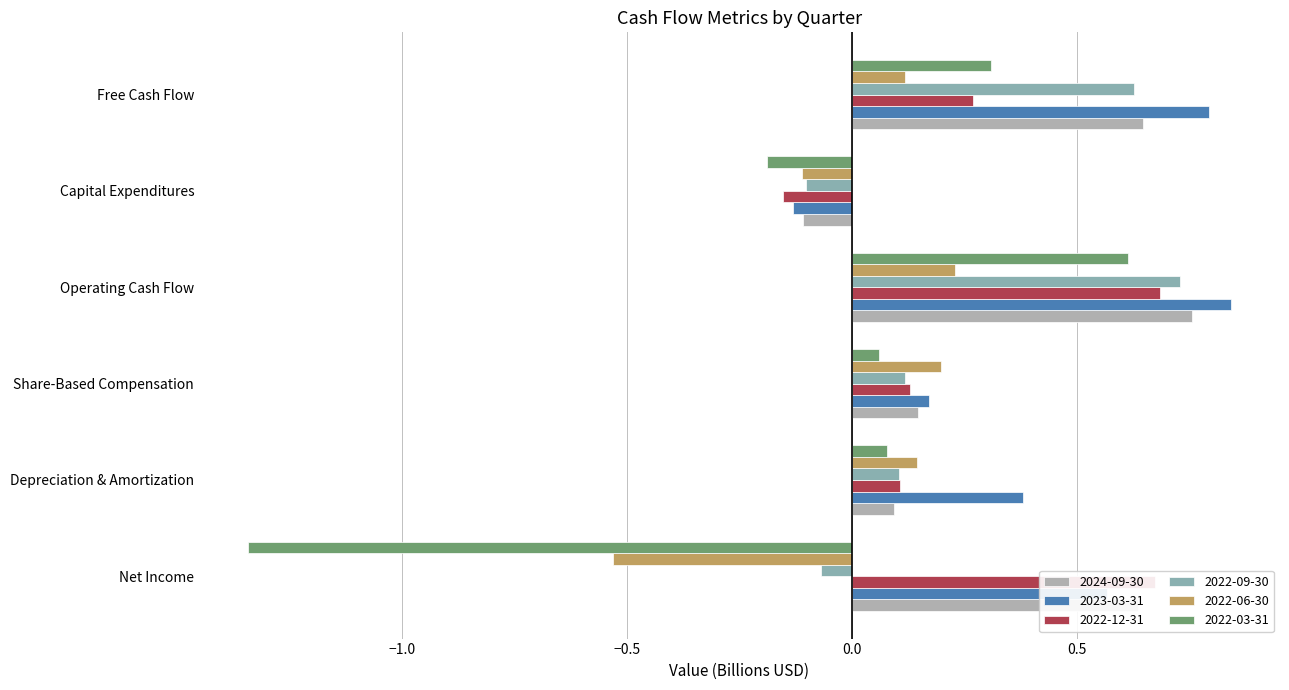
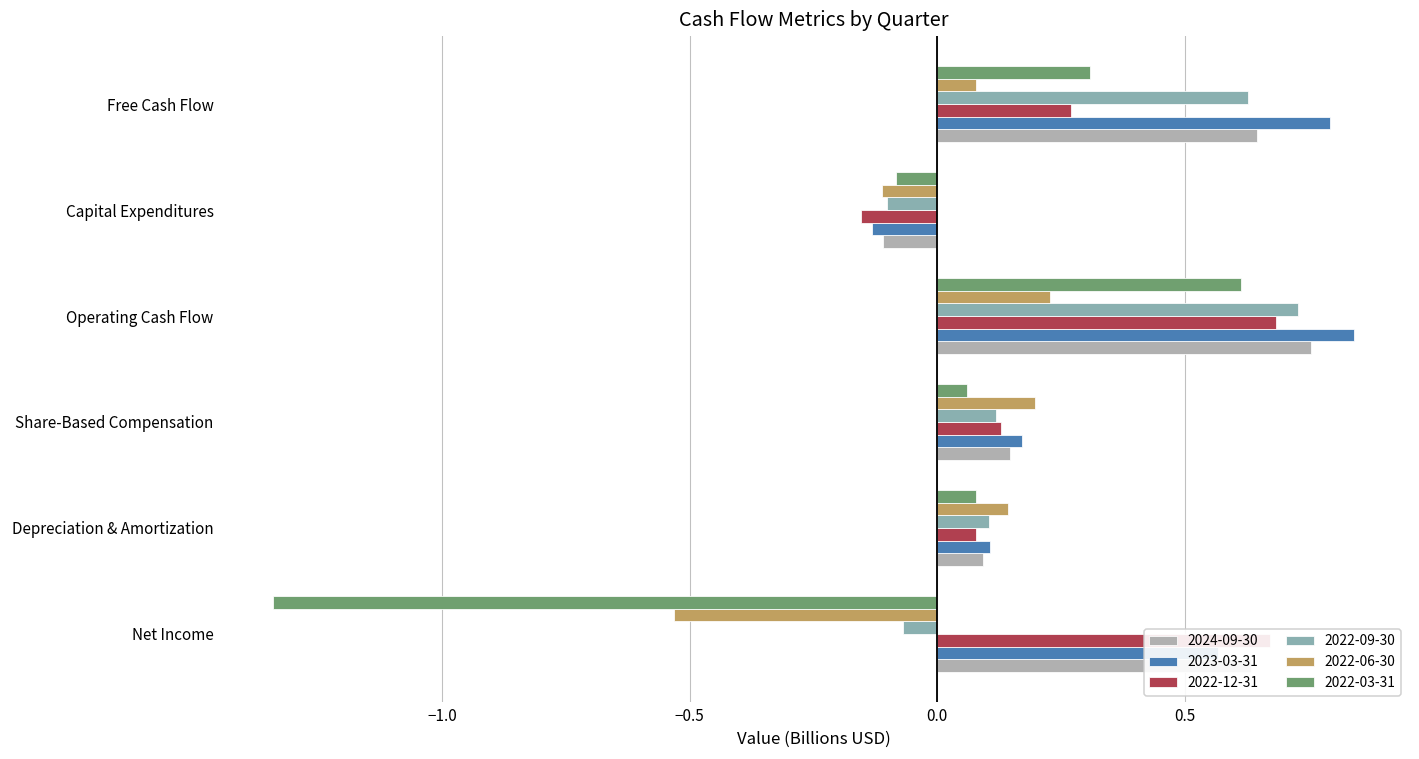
2022-06-30, Free Cash Flow: 0.12 -> 0.08
2022-03-31, Capital Expenditures: -0.19 -> -0.08
2022-12-31, Depreciation & Amortization: 0.11 -> 0.08
2023-03-31, Depreciation & Amortization: 0.38 -> 0.11
